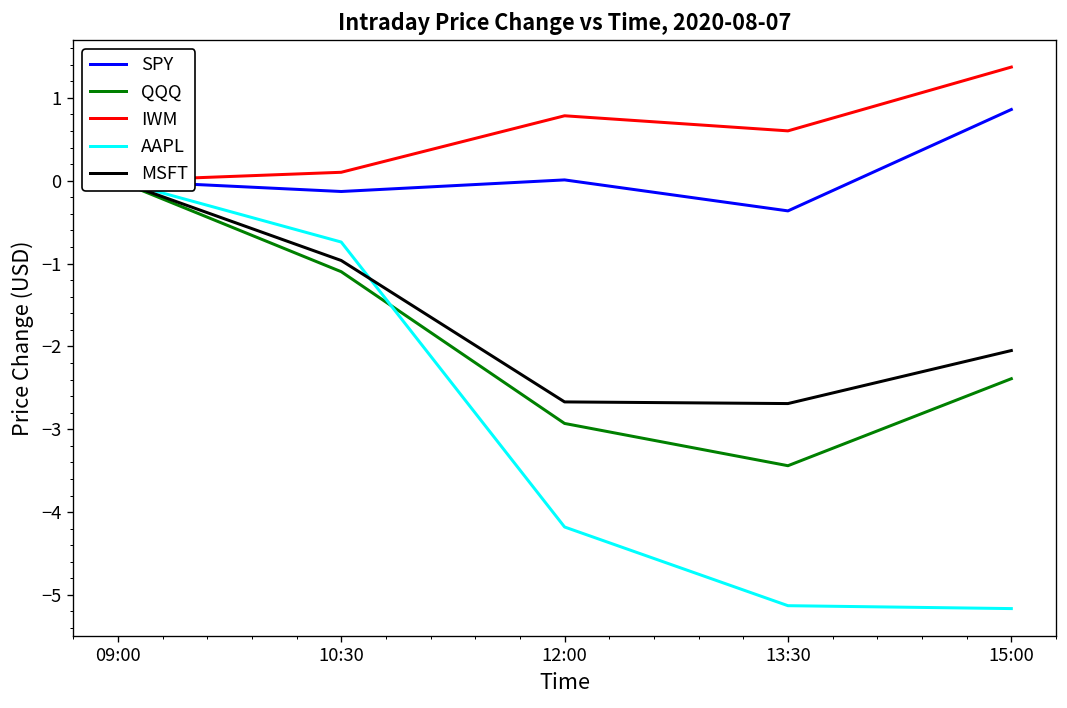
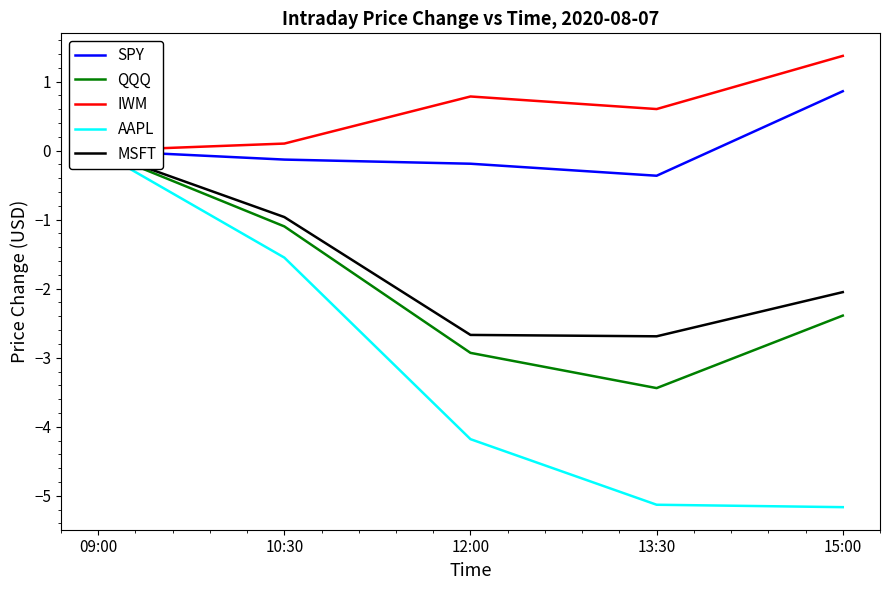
AAPL, 10:30: -0.7 -> -1.5
SPY, 12:00: 0.0 -> -0.2
